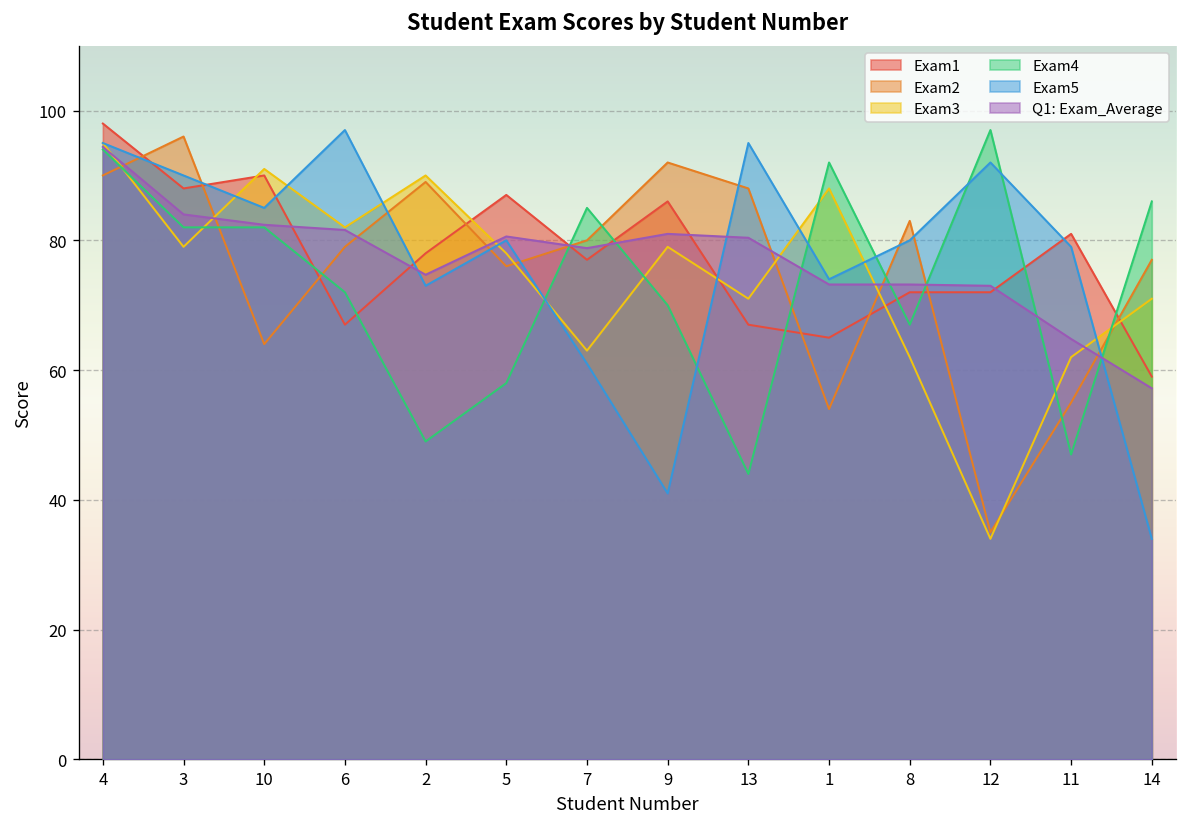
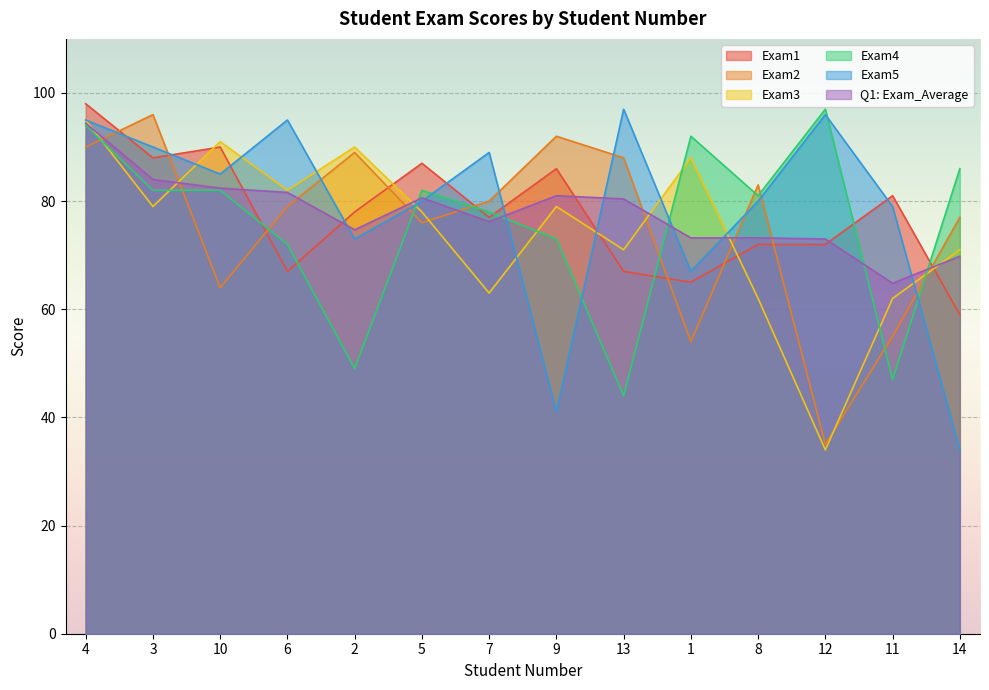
Exam5, 6: 97 -> 95
Exam4, 5: 58 -> 82
Exam4, 7: 85 -> 78
Exam5, 7: 61 -> 89
Q1: Exam_Average, 7: 79 -> 76
Exam4, 9: 70 -> 73
Exam5, 13: 95 -> 97
Exam5, 1: 74 -> 67
Exam4, 8: 67 -> 81
Exam5, 12: 92 -> 96
Q1: Exam_Average, 14: 57 -> 70
